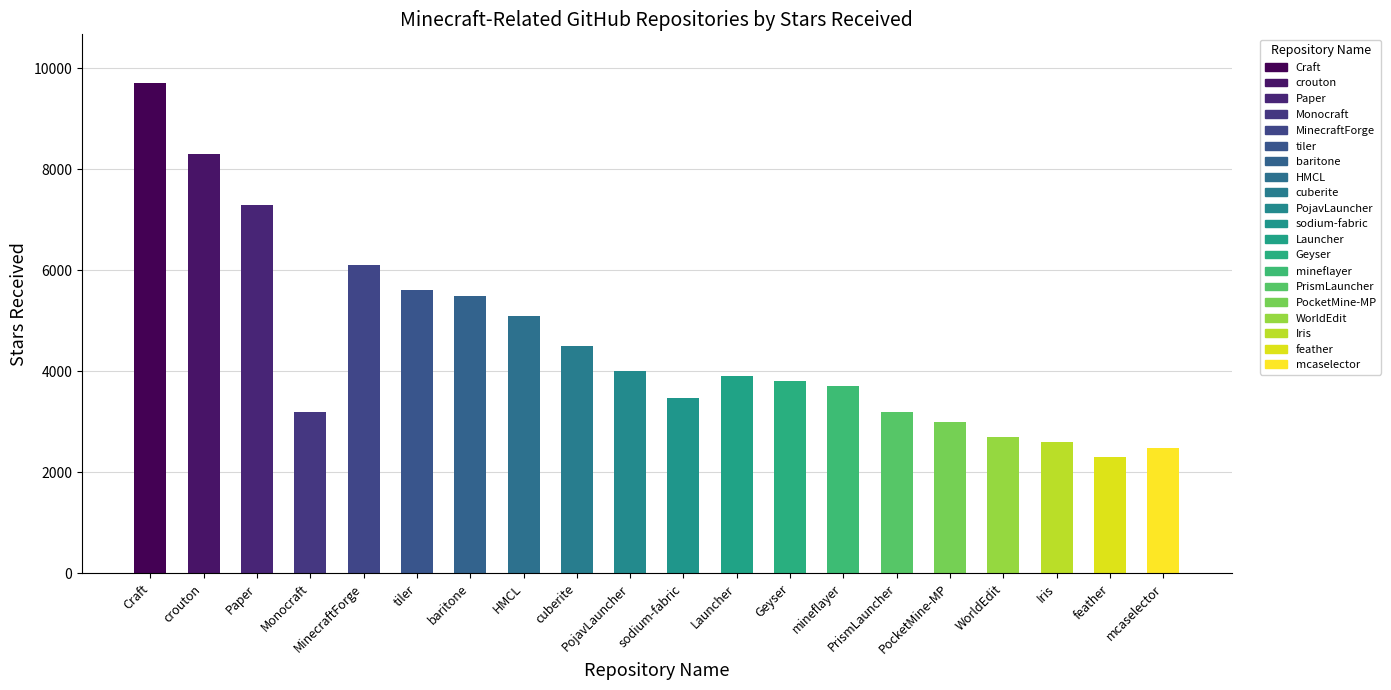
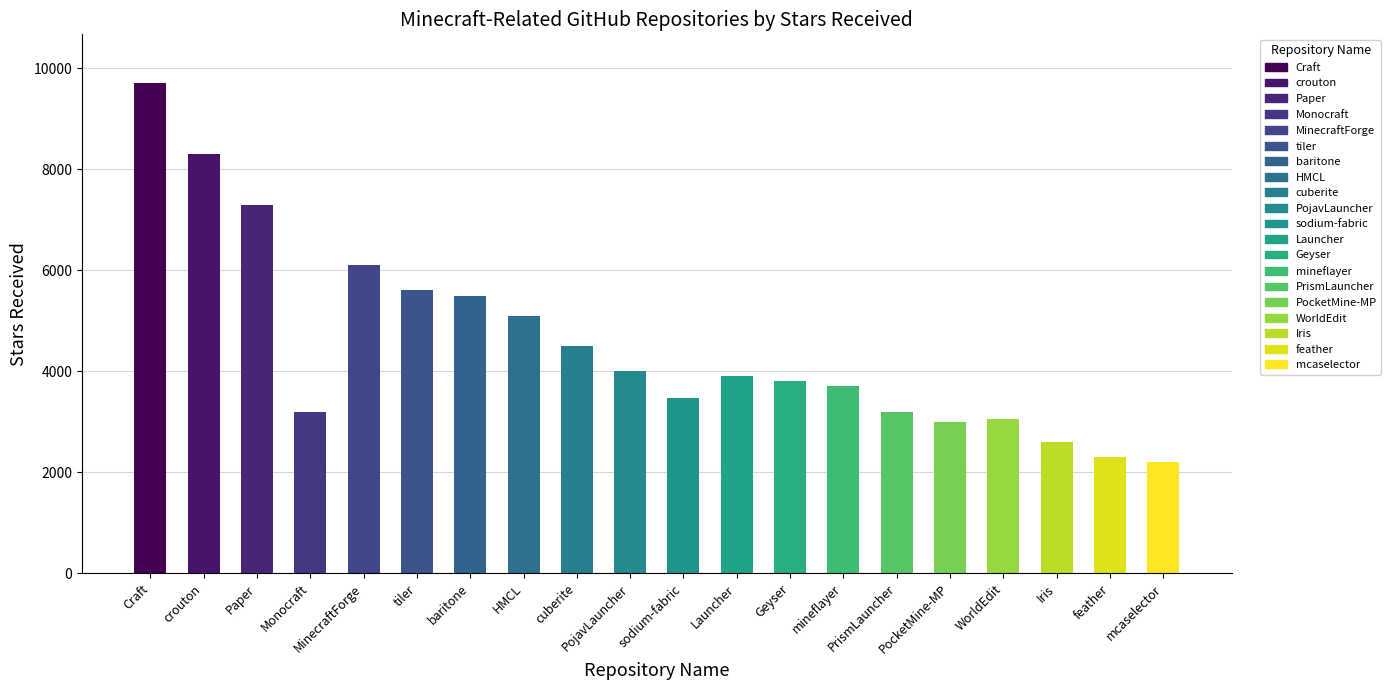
WorldEdit: 2700 -> 3100
mcaselector: 2500 -> 2200
